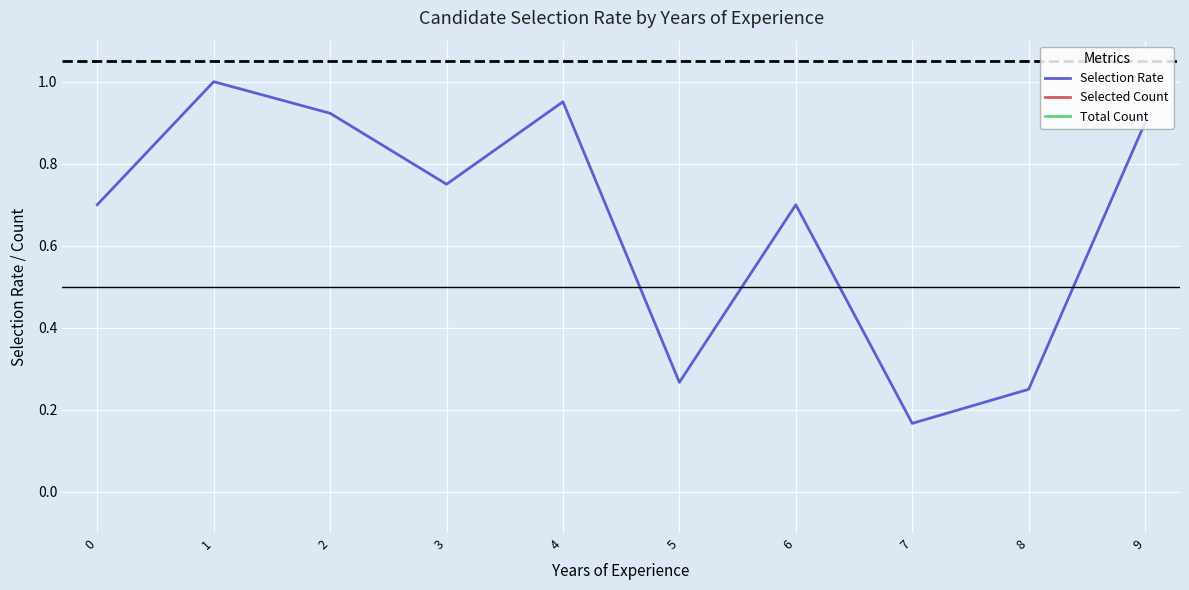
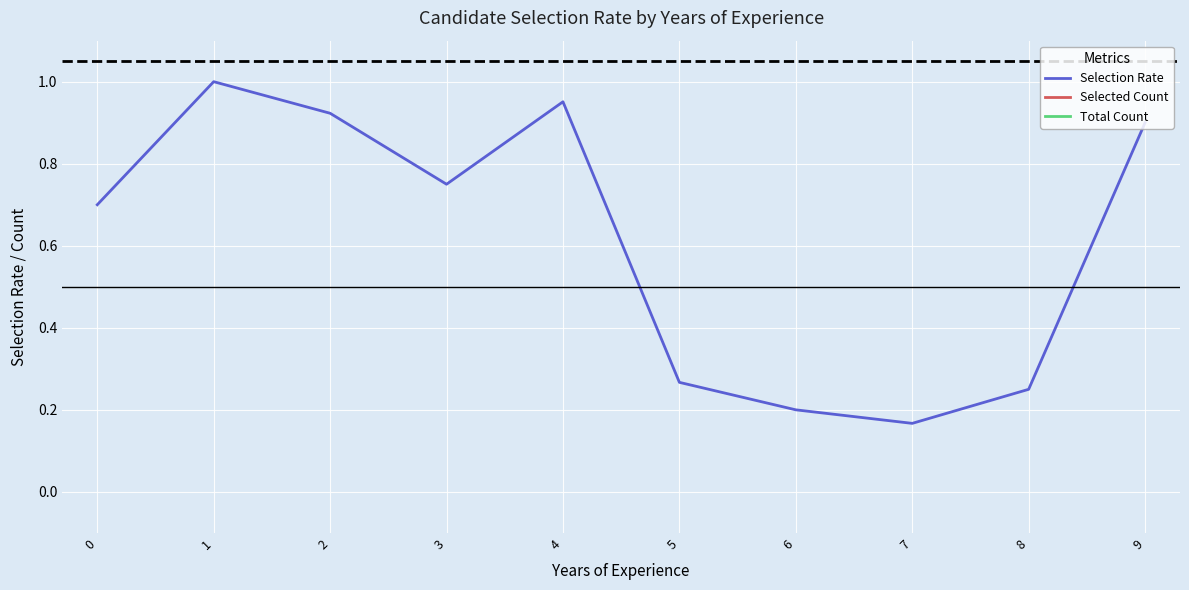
Selection Rate, 6: 0.7 -> 0.2
